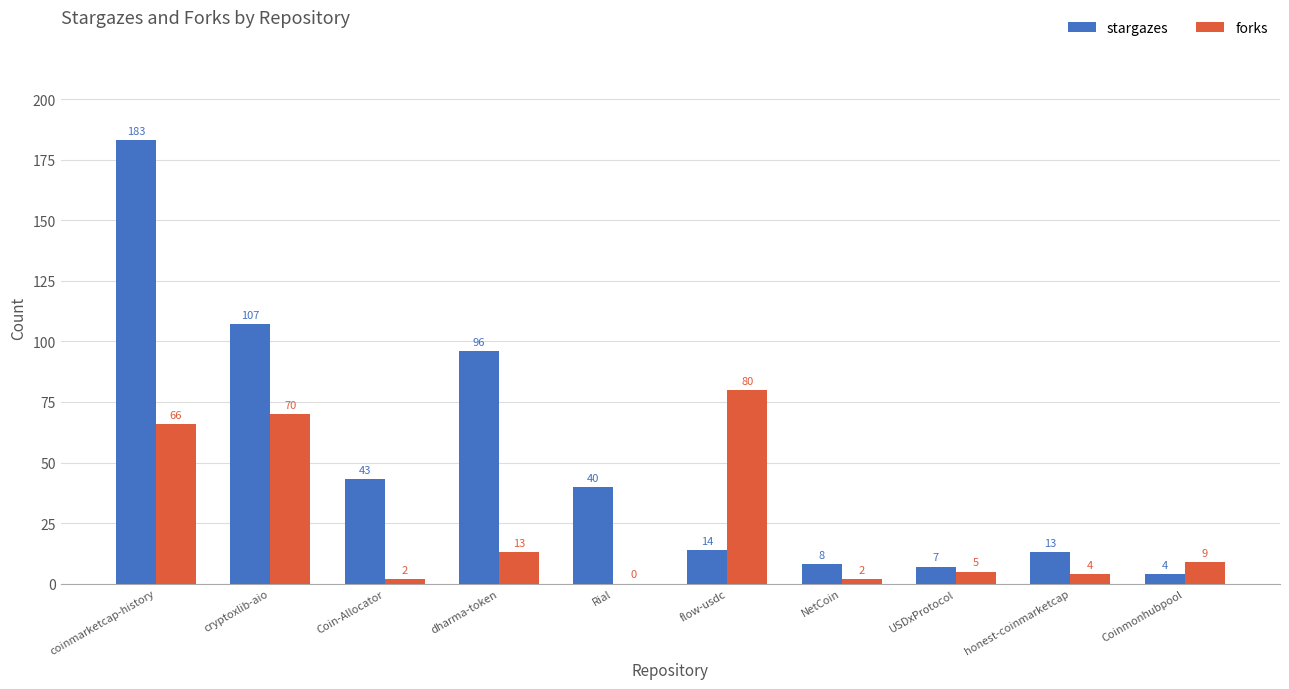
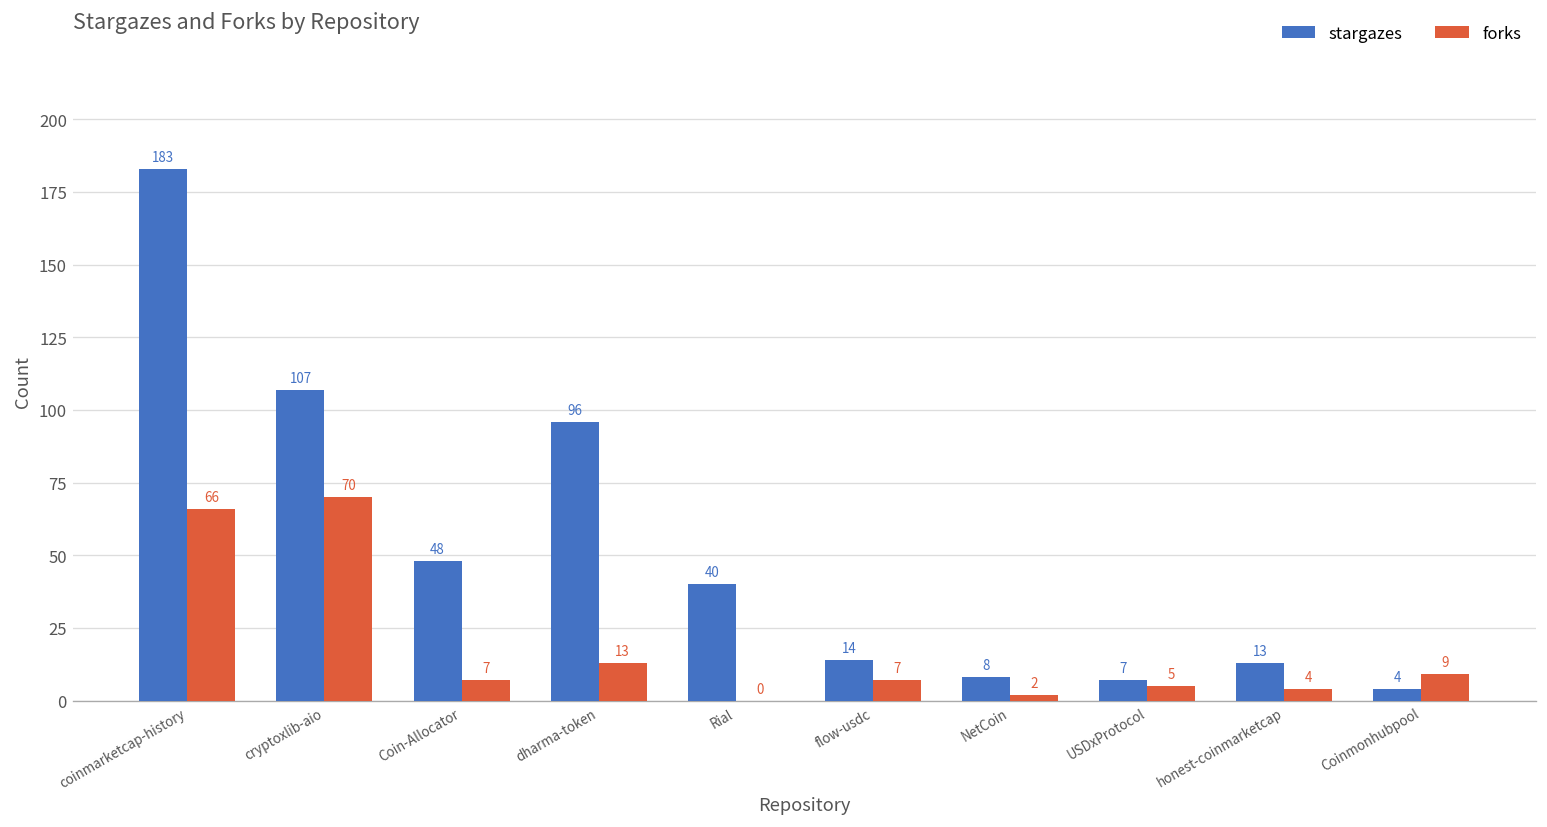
stargazes, Coin-Allocator: 43 -> 48
forks, Coin-Allocator: 2 -> 7
forks, flow-usdc: 80 -> 7
